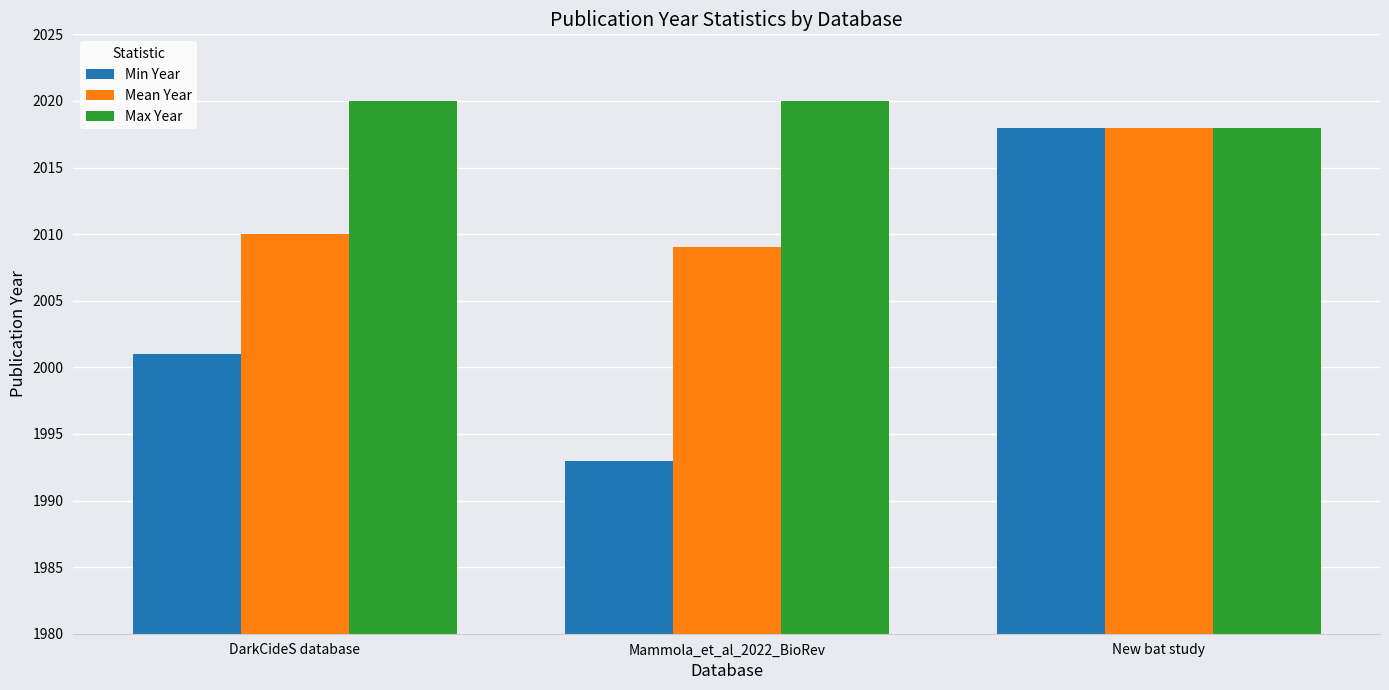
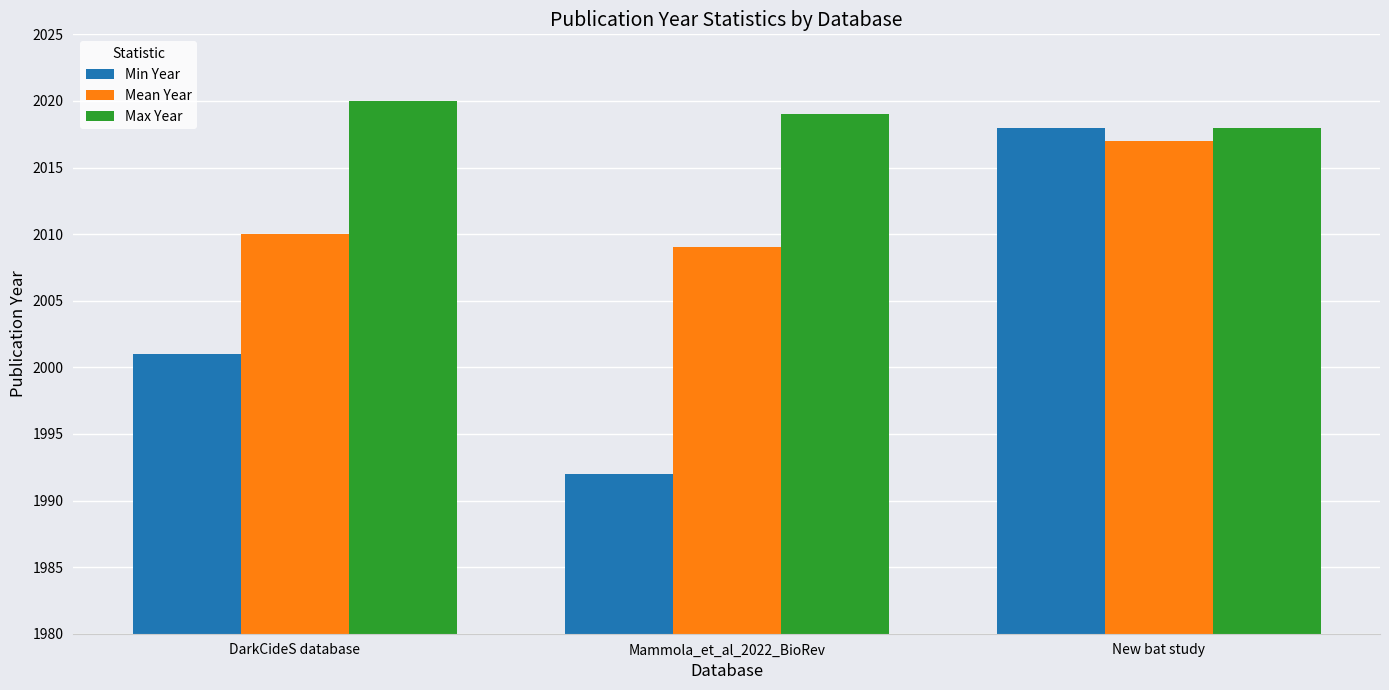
Min Year, Mammola_et_al_2022_BioRev: 1993 -> 1992
Max Year, Mammola_et_al_2022_BioRev: 2020 -> 2019
Mean Year, New bat study: 2018 -> 2017
